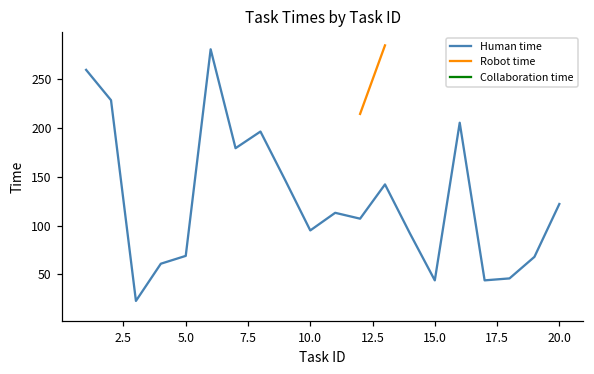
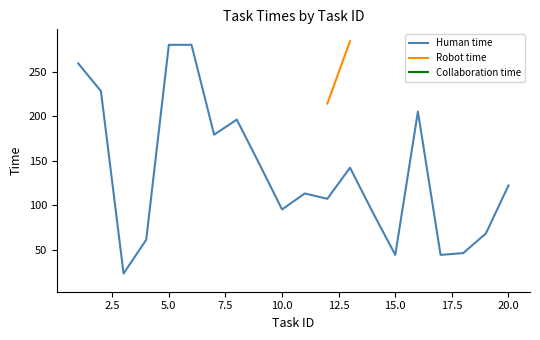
Human time, 5.0: 70 -> 280
